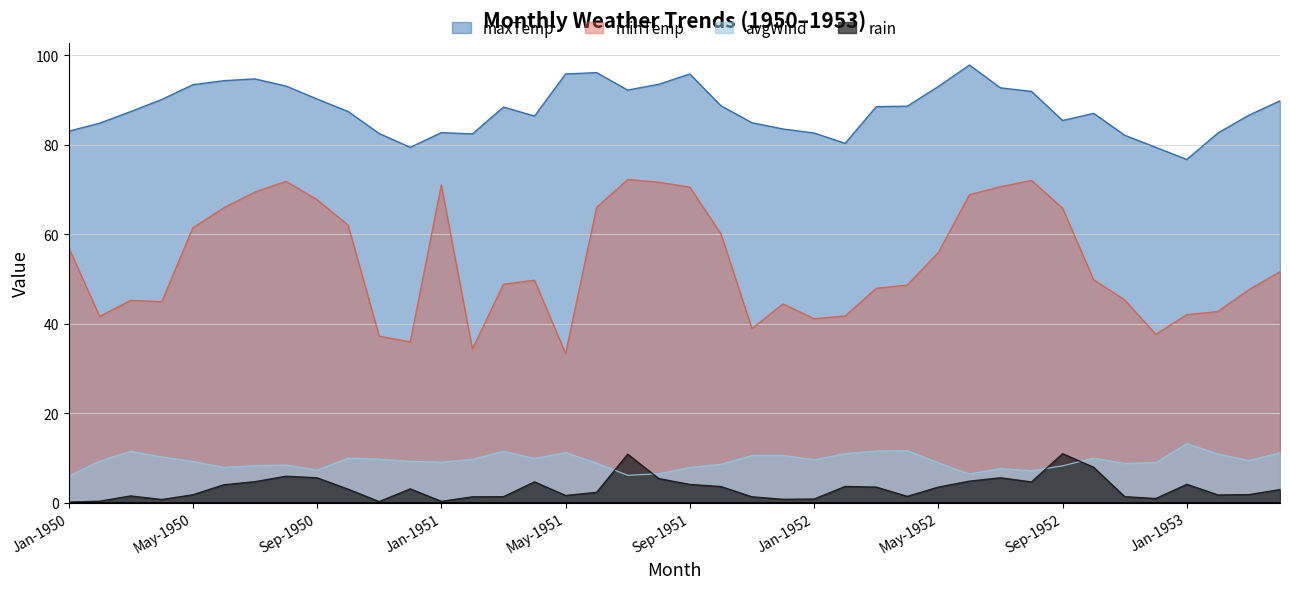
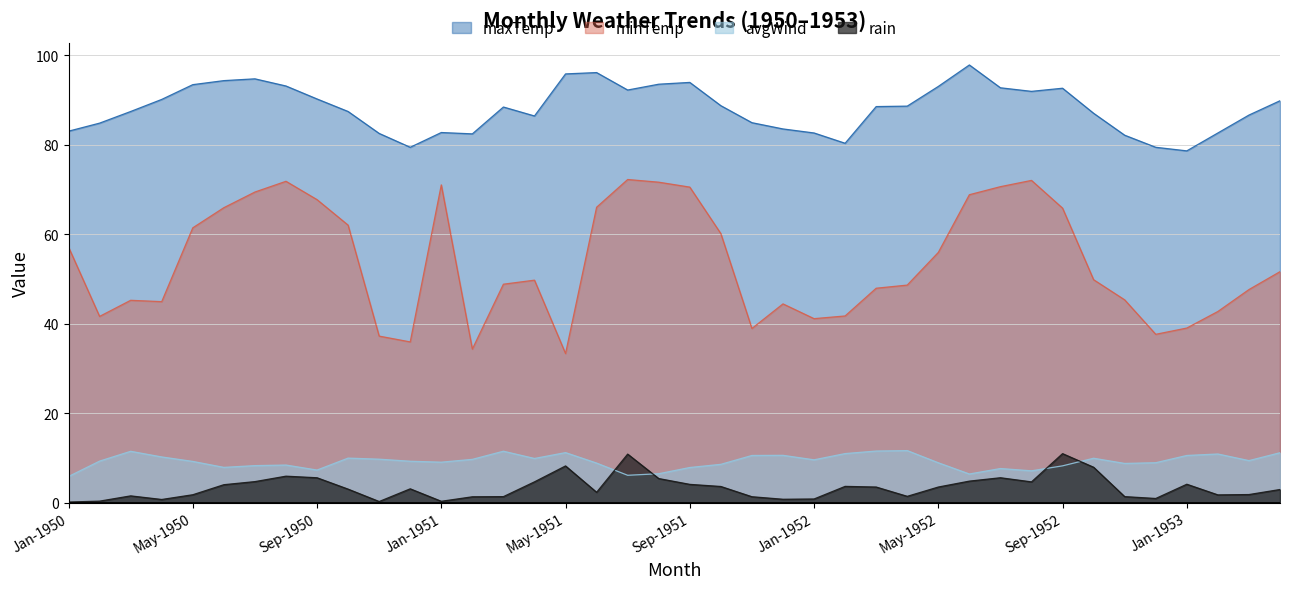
rain, May-1951: 2 -> 8
maxTemp, Sep-1951: 96 -> 94
maxTemp, Sep-1952: 85 -> 93
maxTemp, Jan-1953: 77 -> 79
minTemp, Jan-1953: 42 -> 39
avgWind, Jan-1953: 13 -> 11
